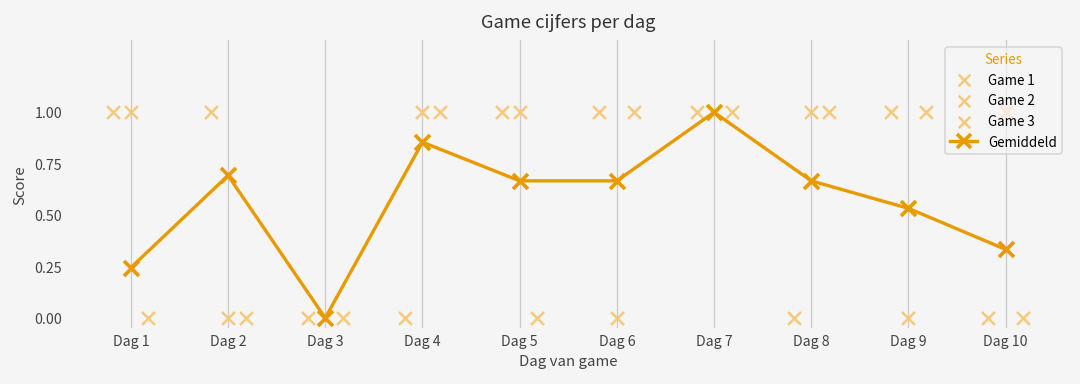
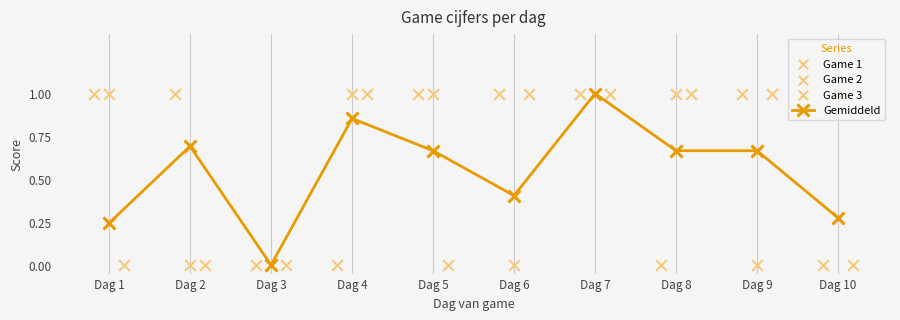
Gemiddeld, Dag 6: 0.67 -> 0.40
Gemiddeld, Dag 9: 0.53 -> 0.67
Gemiddeld, Dag 10: 0.33 -> 0.27
